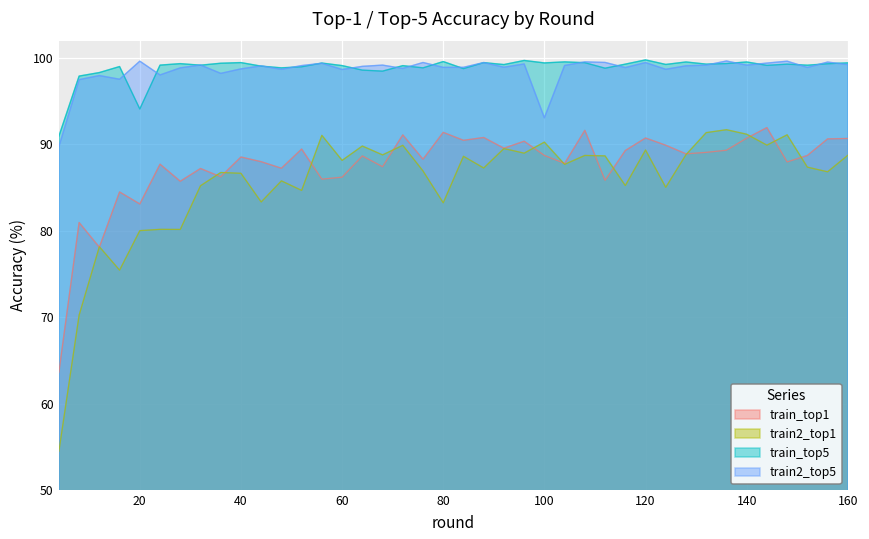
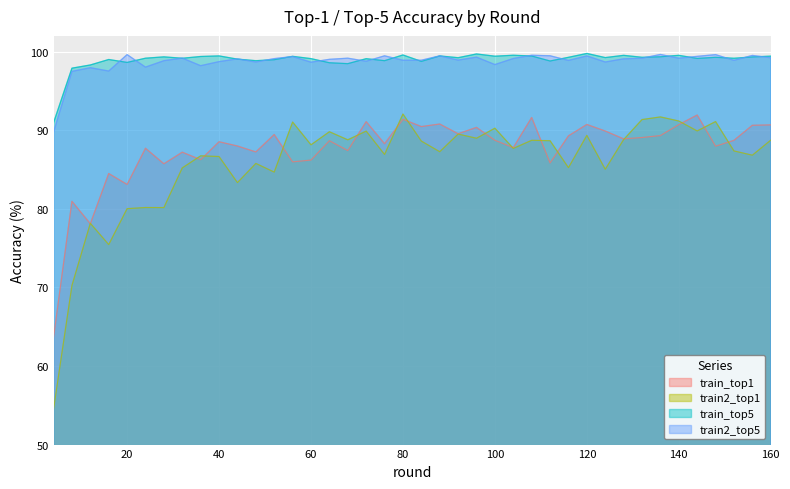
train_top5, 20: 94 -> 99
train2_top1, 80: 83 -> 92
train2_top5, 100: 93 -> 98
